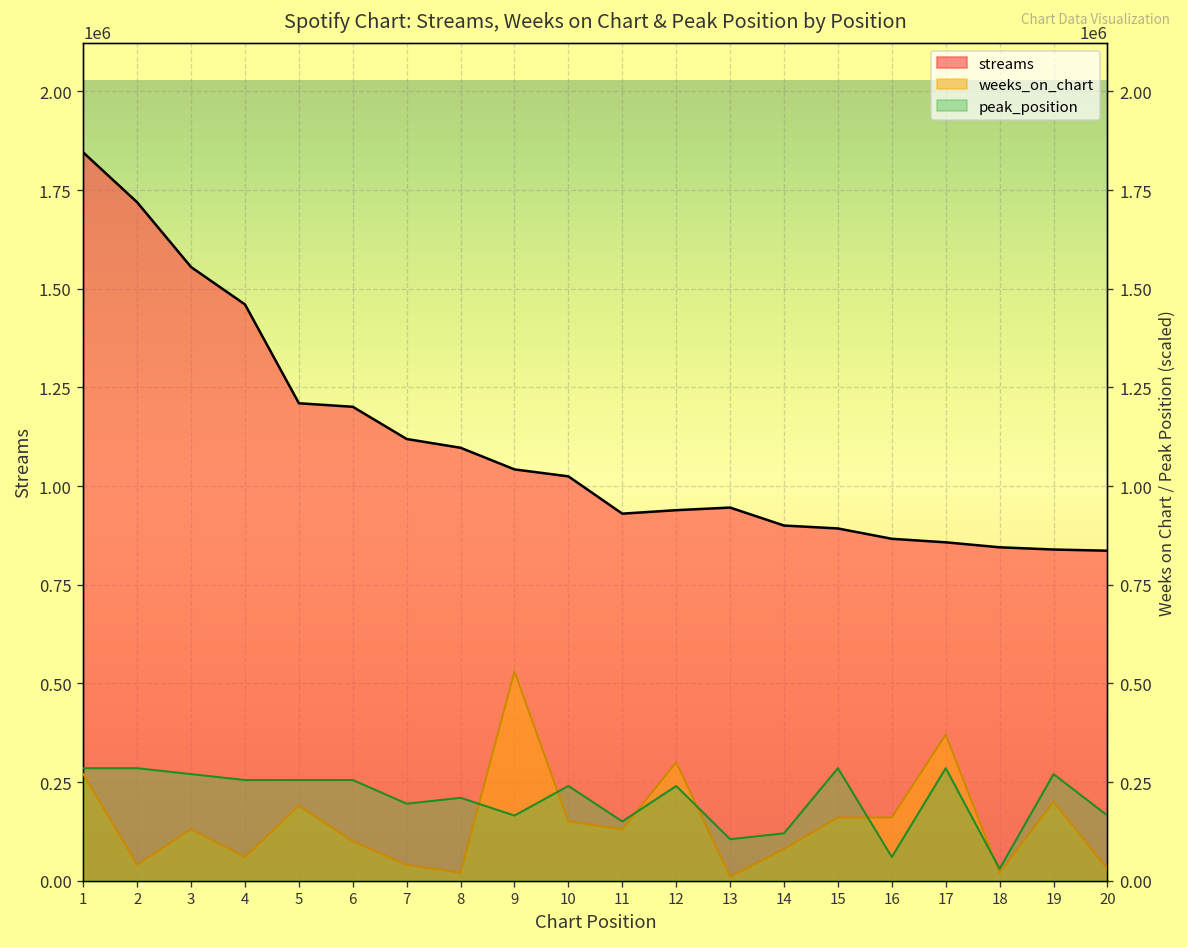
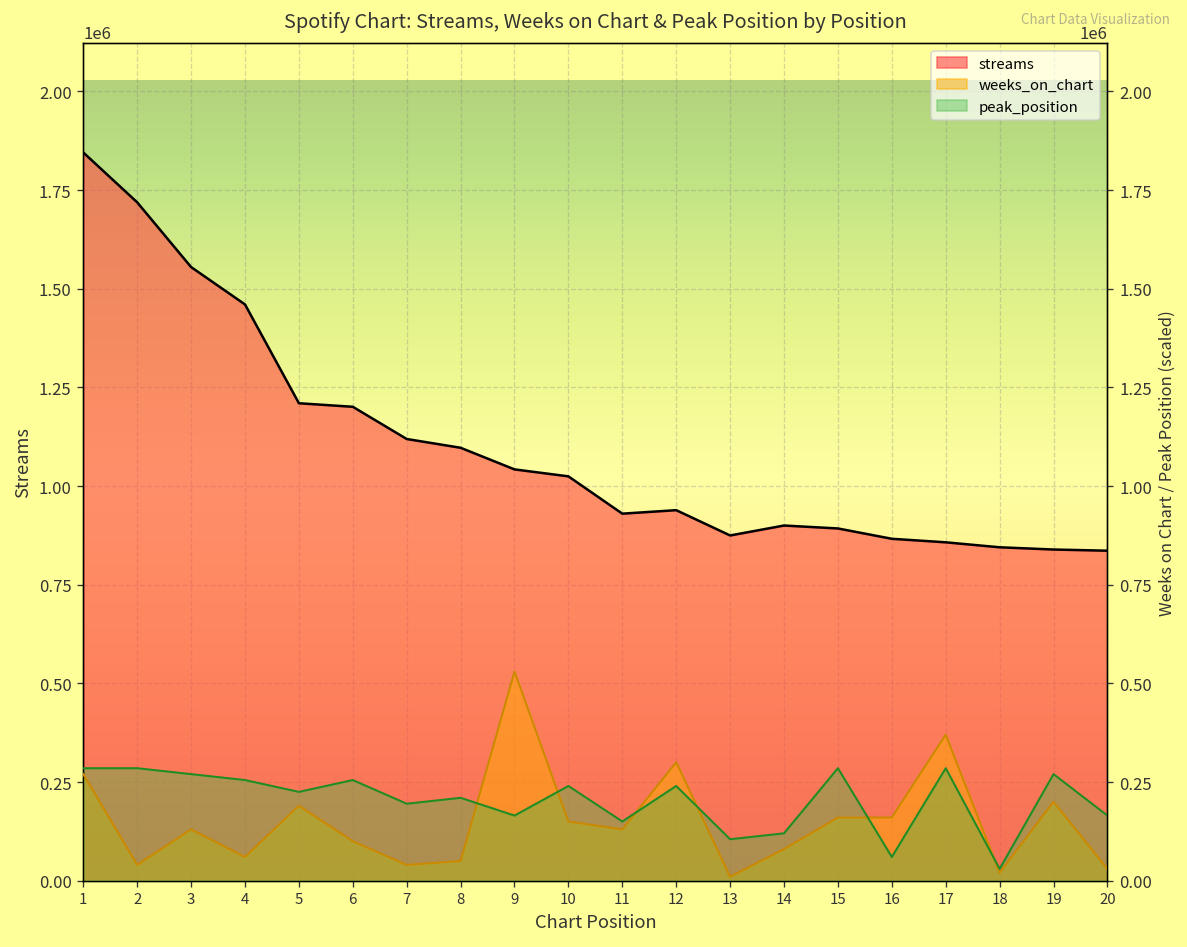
streams, 13: 950000 -> 870000
peak_position, 5: 260000 -> 230000
weeks_on_chart, 8: 20000 -> 50000
